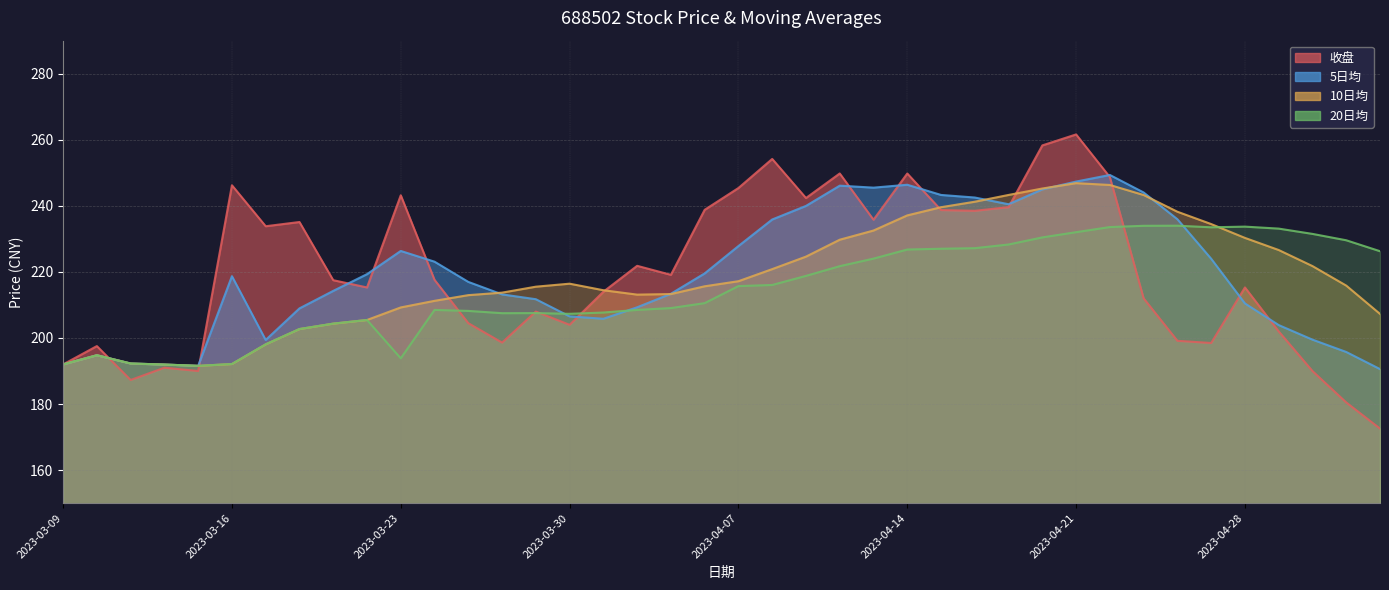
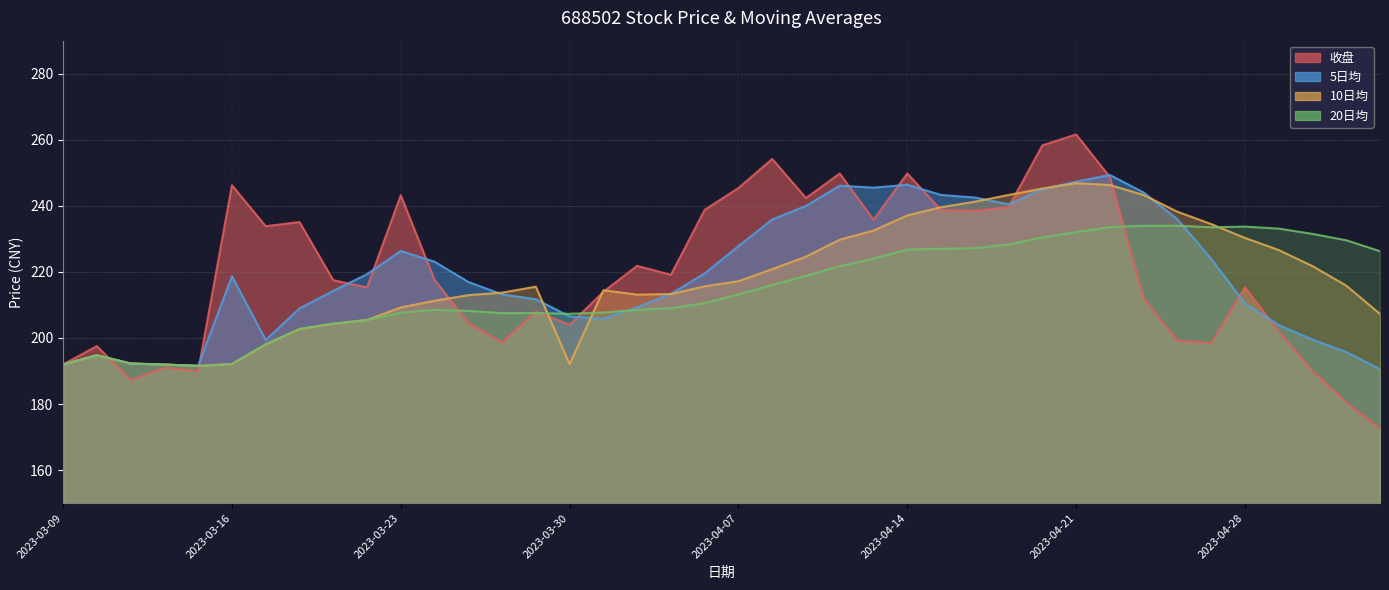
20日均, 2023-03-23: 194 -> 208
10日均, 2023-03-30: 216 -> 192
20日均, 2023-04-07: 216 -> 213
